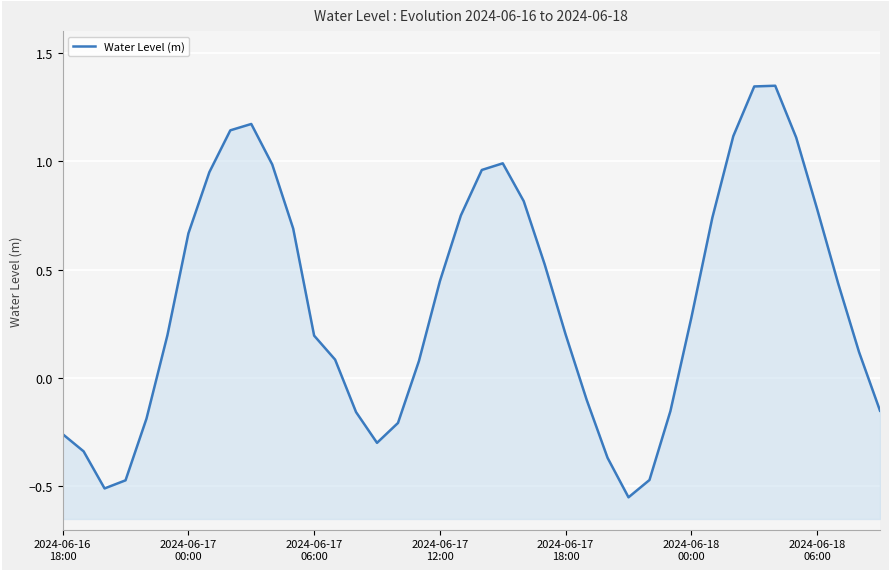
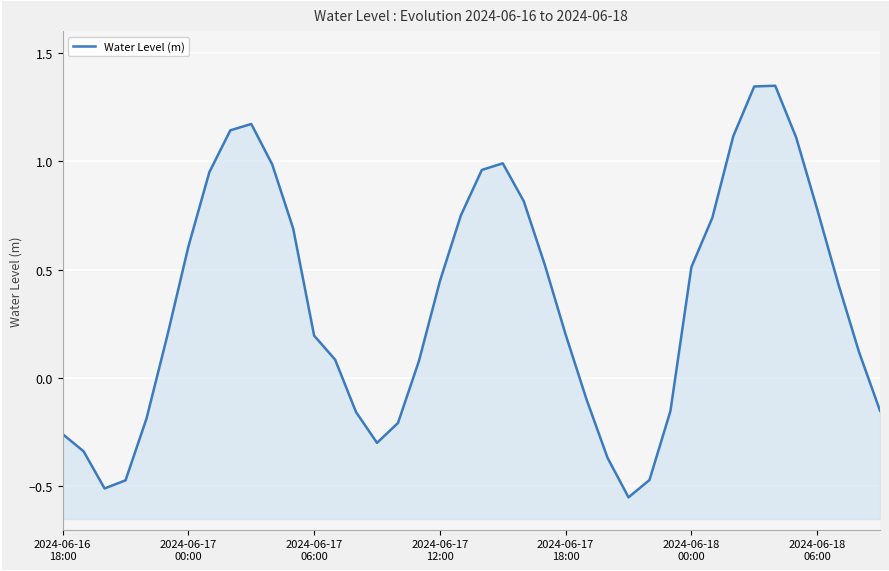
2024-06-17 00:00: 0.67 -> 0.61
2024-06-18 00:00: 0.28 -> 0.51
